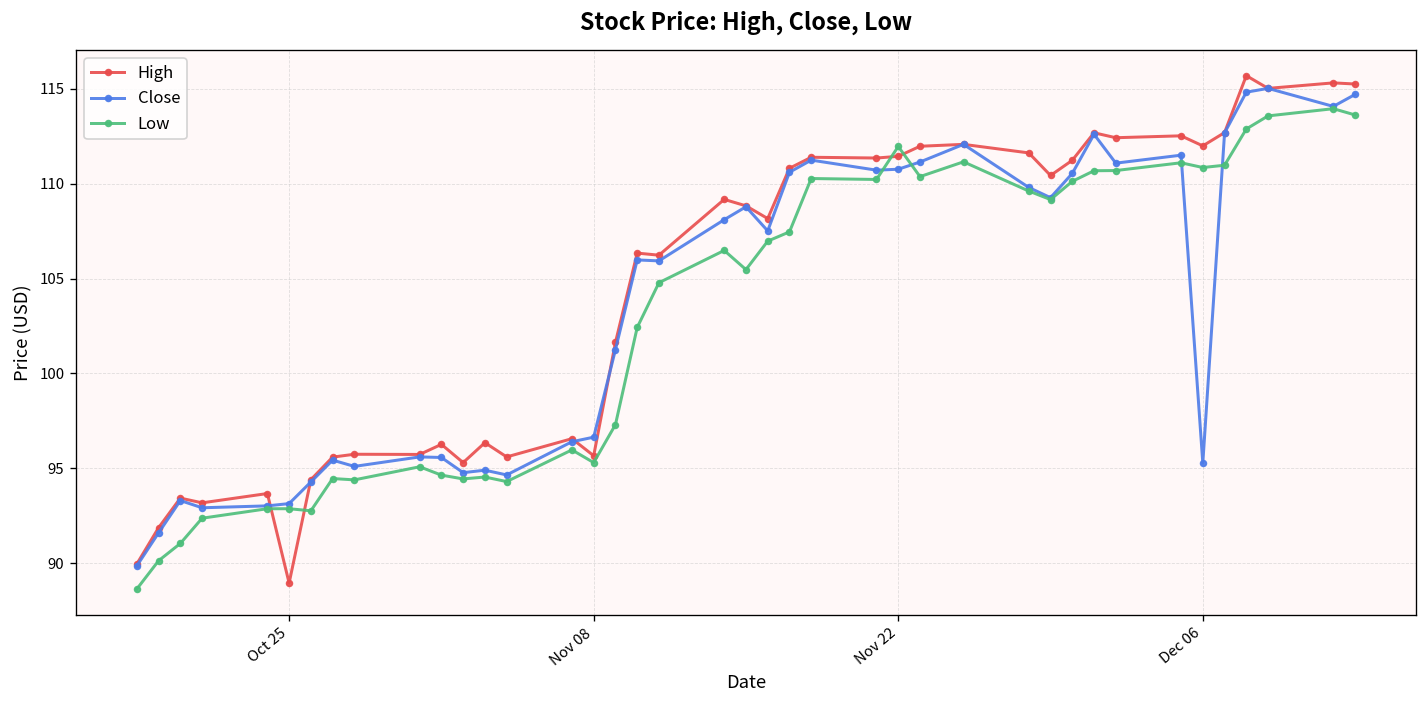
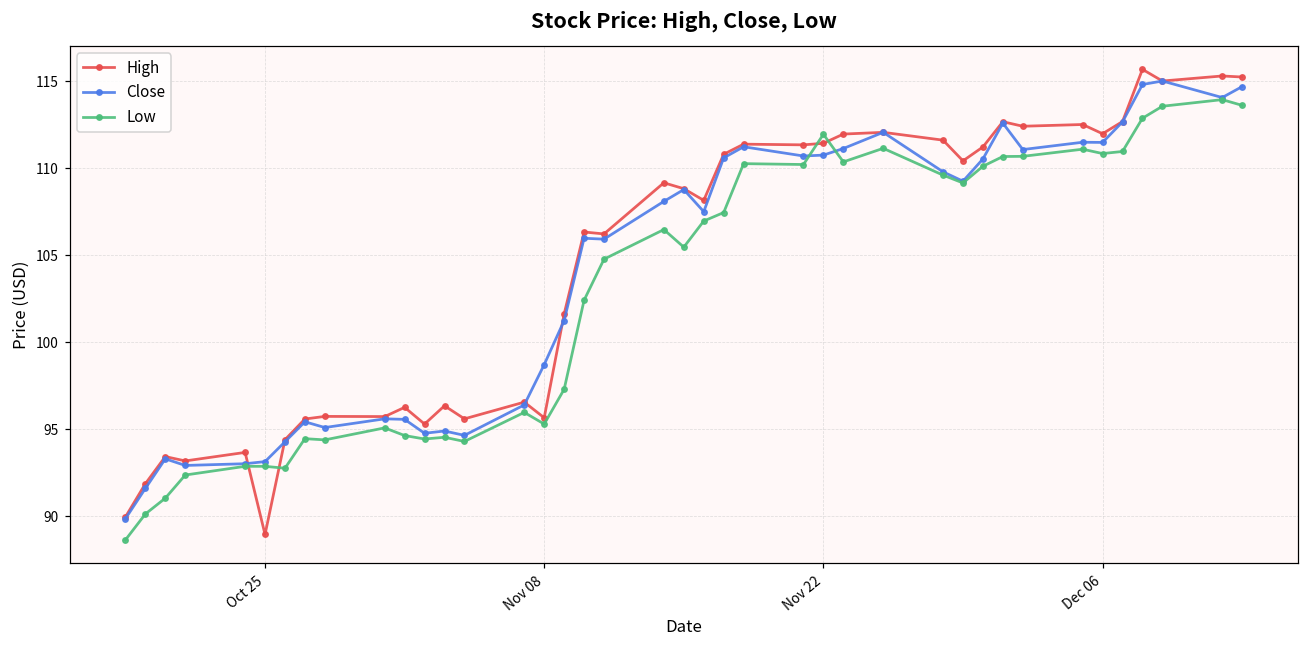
Close, Nov 08: 96.6 -> 98.7
Close, Dec 06: 95.3 -> 111.5
